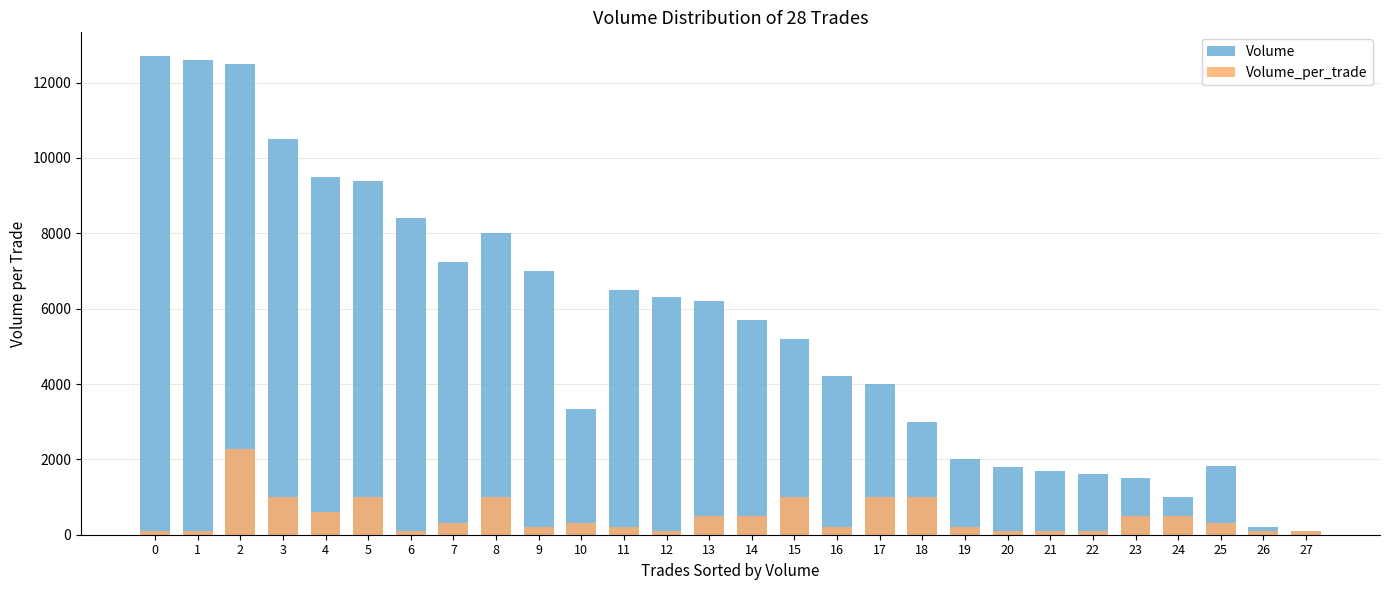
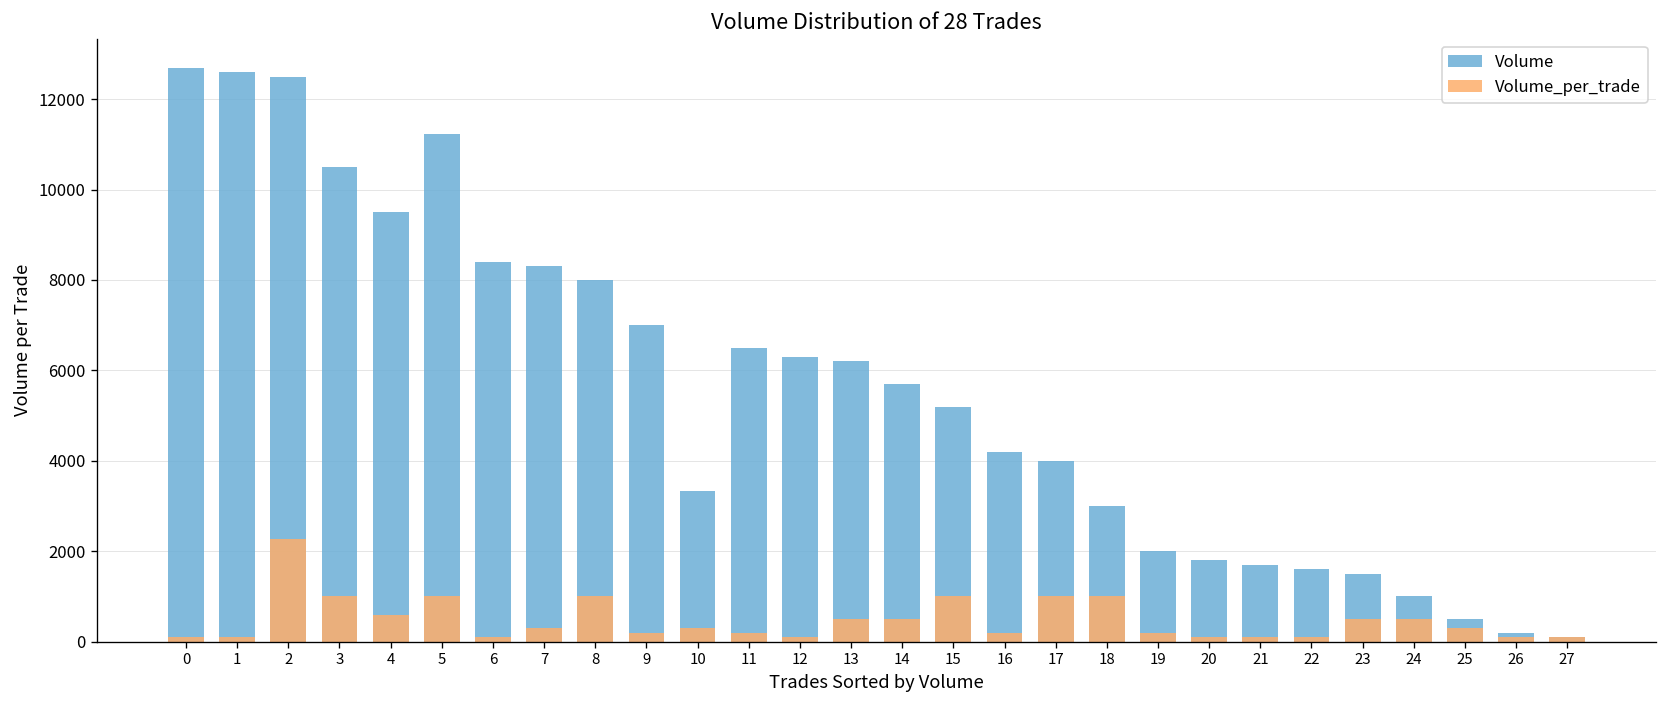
Volume, 5: 9400 -> 11200
Volume, 7: 7200 -> 8300
Volume, 25: 1800 -> 500
